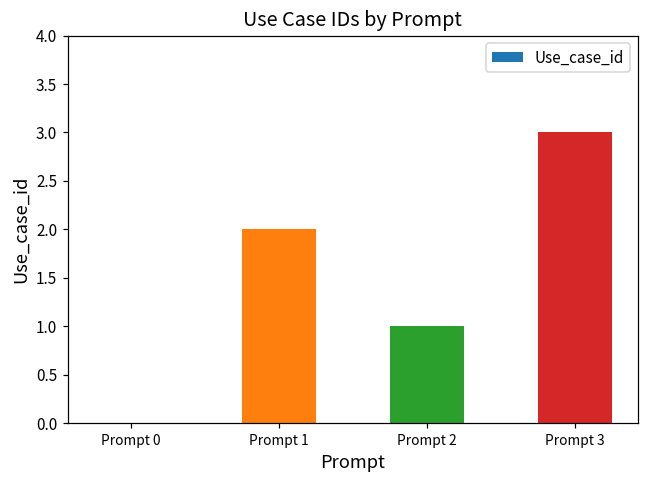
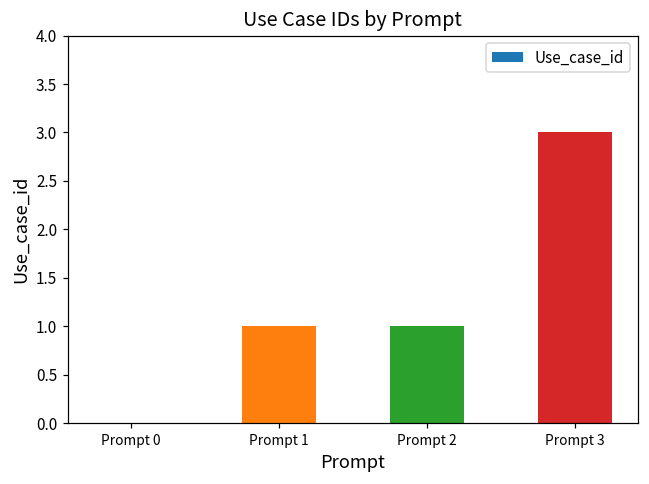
Prompt 1: 2 -> 1
